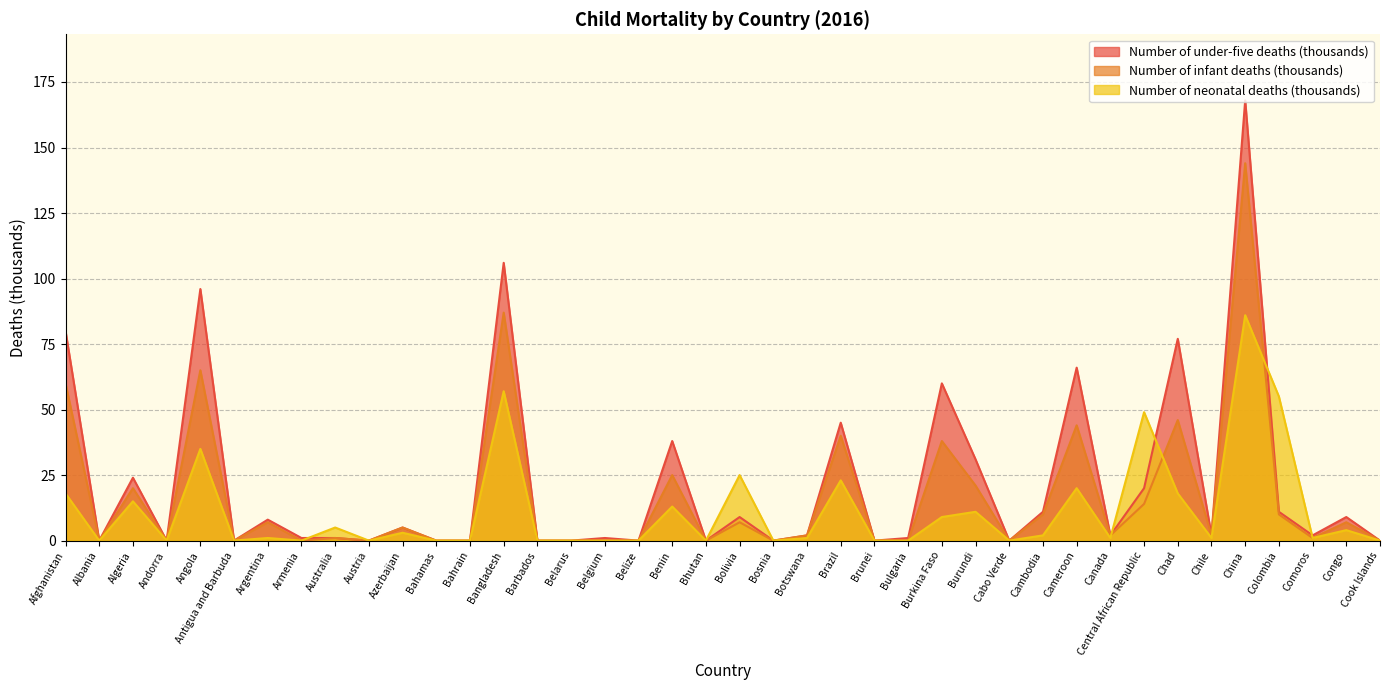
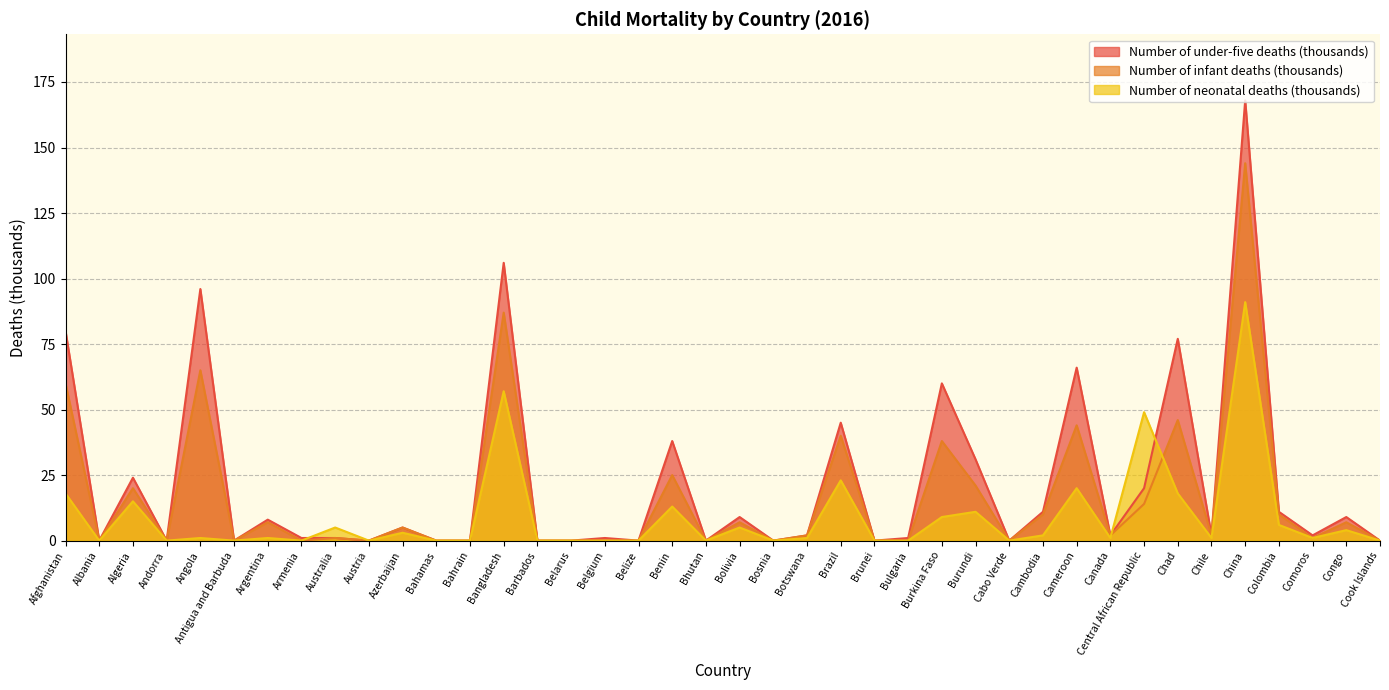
Number of neonatal deaths (thousands), Angola: 35 -> 1
Number of neonatal deaths (thousands), Bolivia: 25 -> 5
Number of neonatal deaths (thousands), China: 86 -> 91
Number of neonatal deaths (thousands), Colombia: 55 -> 6
